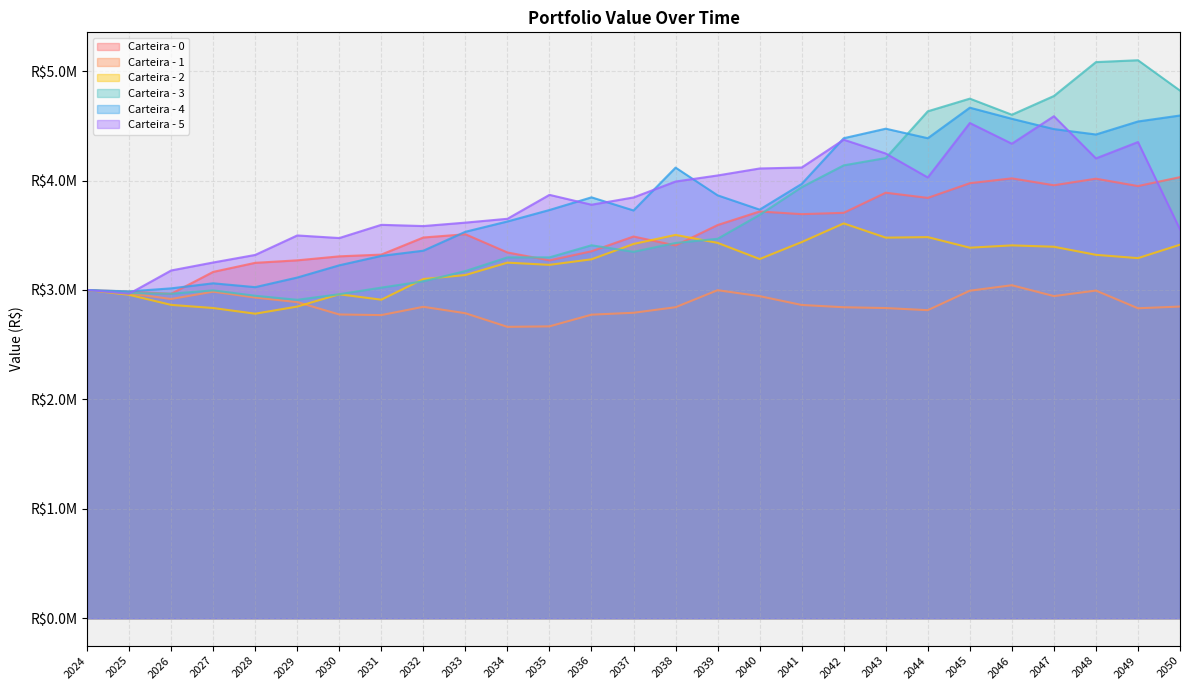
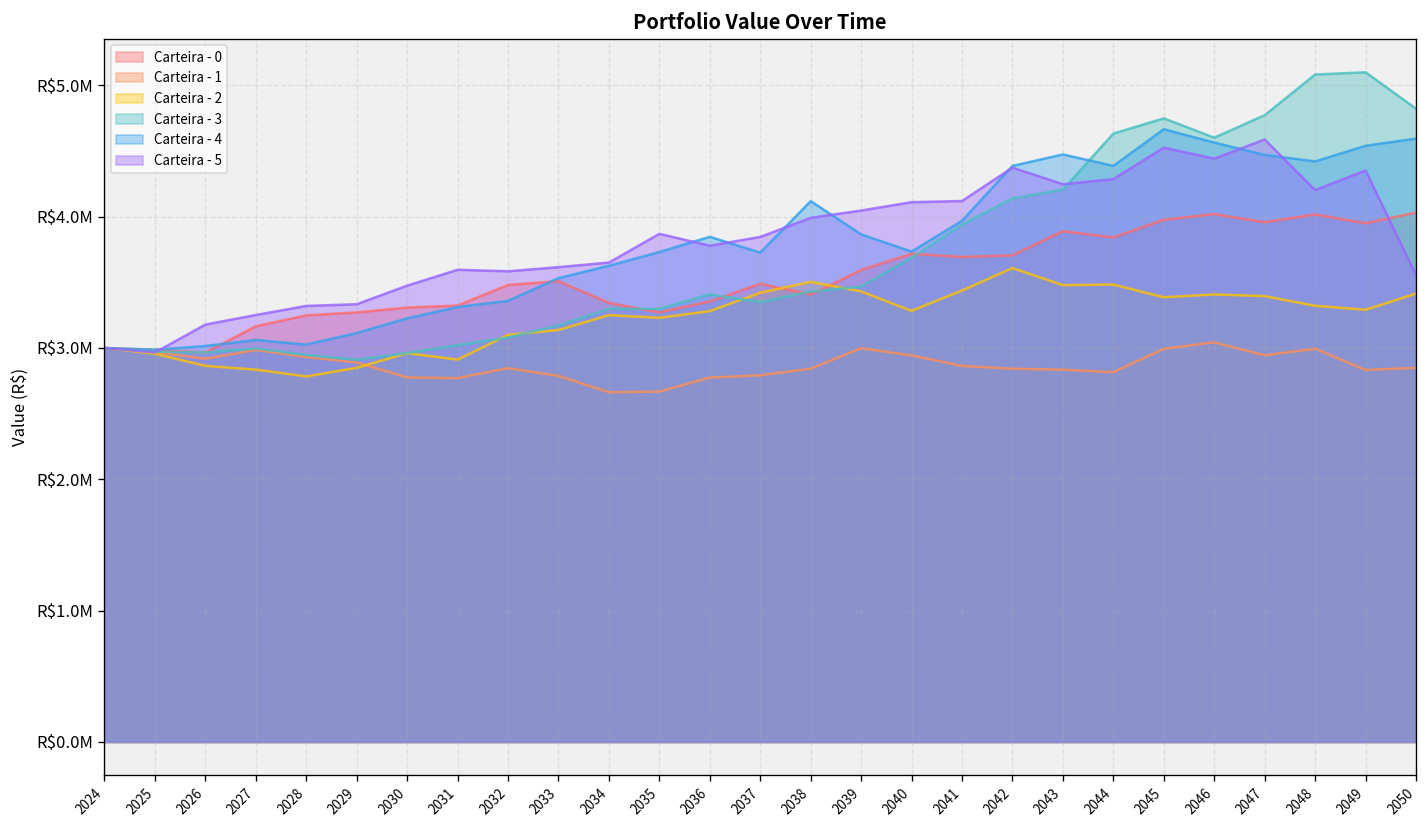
Carteira - 5, 2029: R$3500000 -> R$3330000
Carteira - 5, 2044: R$4030000 -> R$4290000
Carteira - 5, 2046: R$4340000 -> R$4440000
